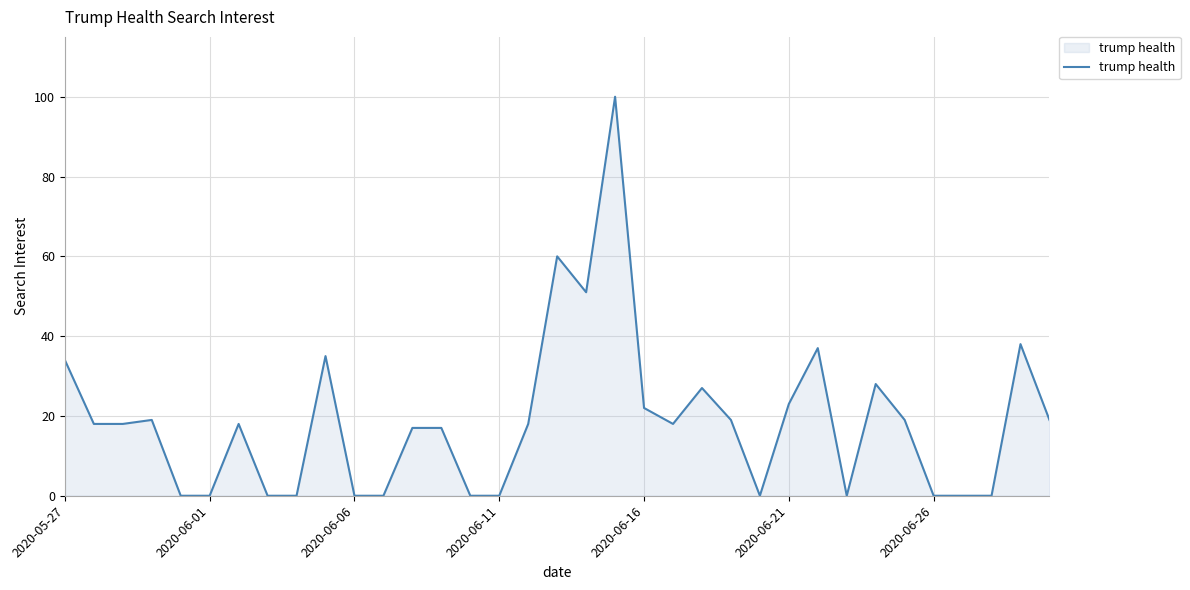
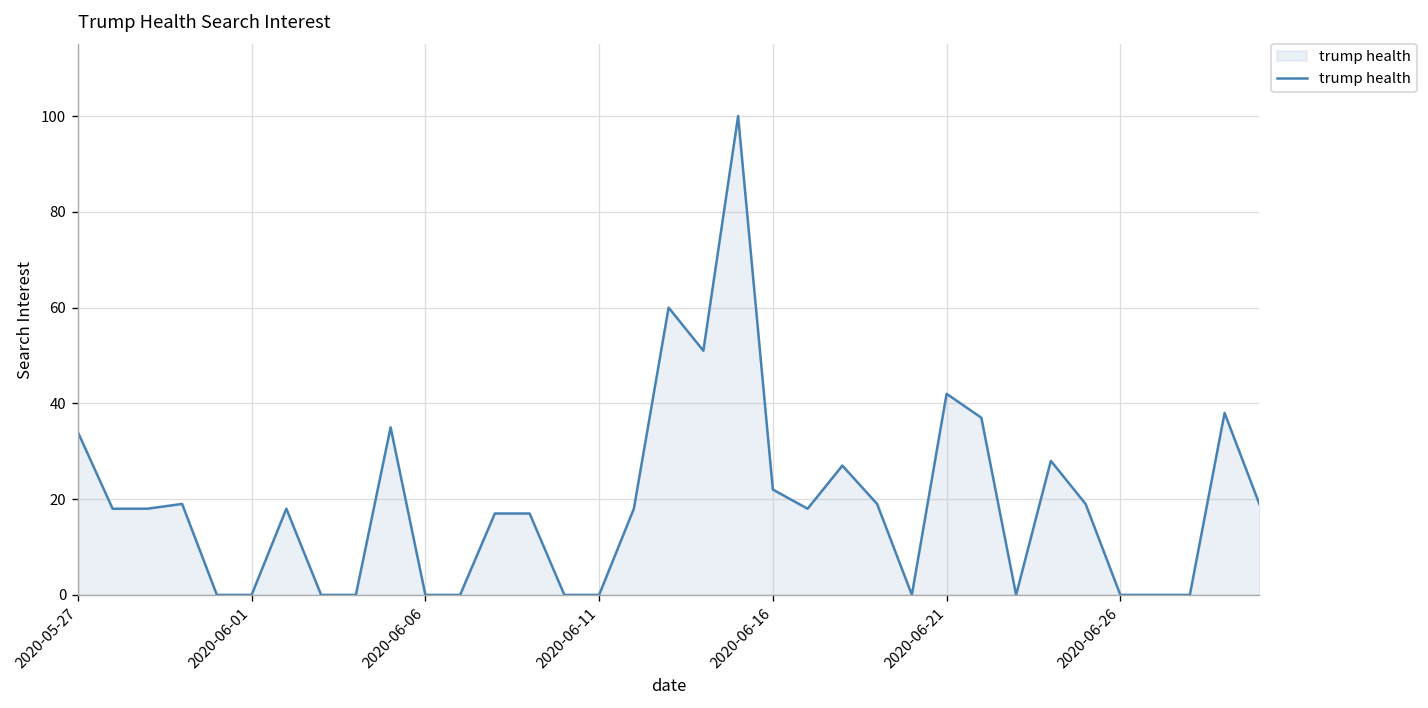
2020-06-21: 23 -> 42
